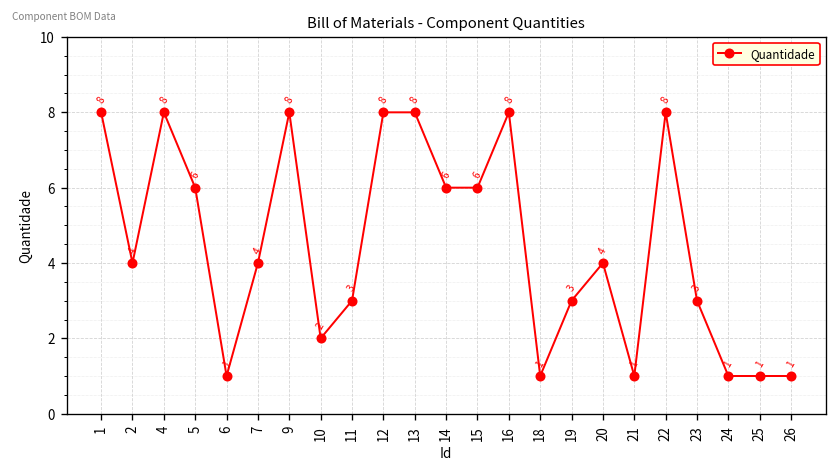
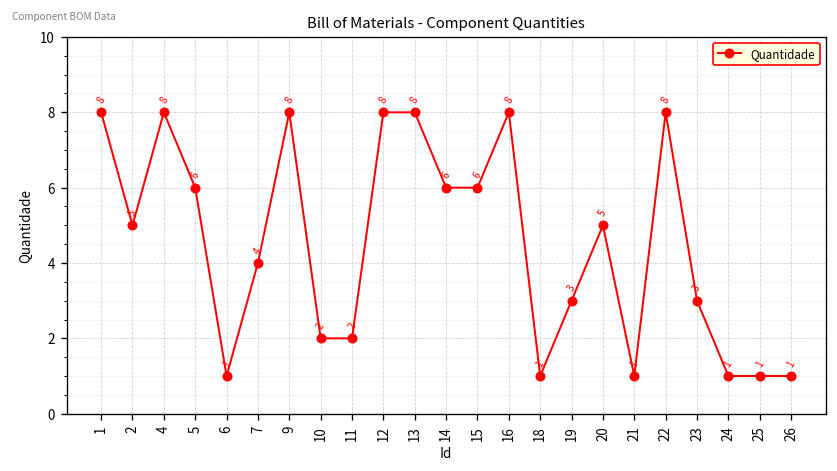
2: 4 -> 5
11: 3 -> 2
20: 4 -> 5
